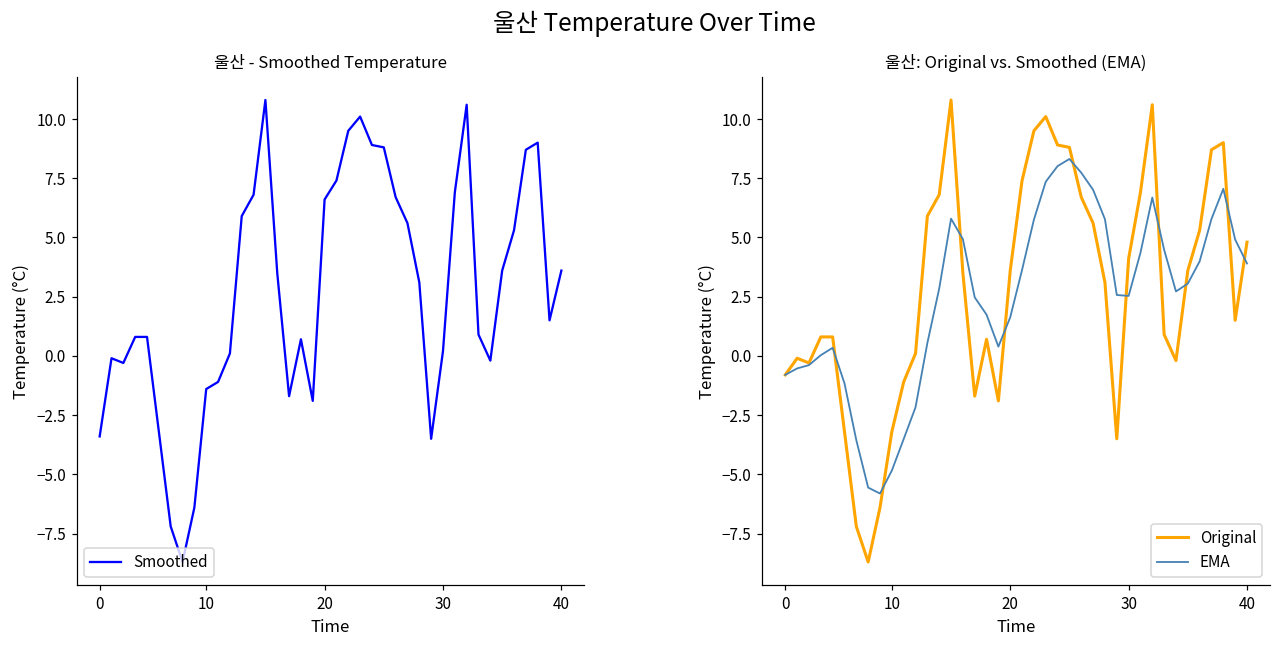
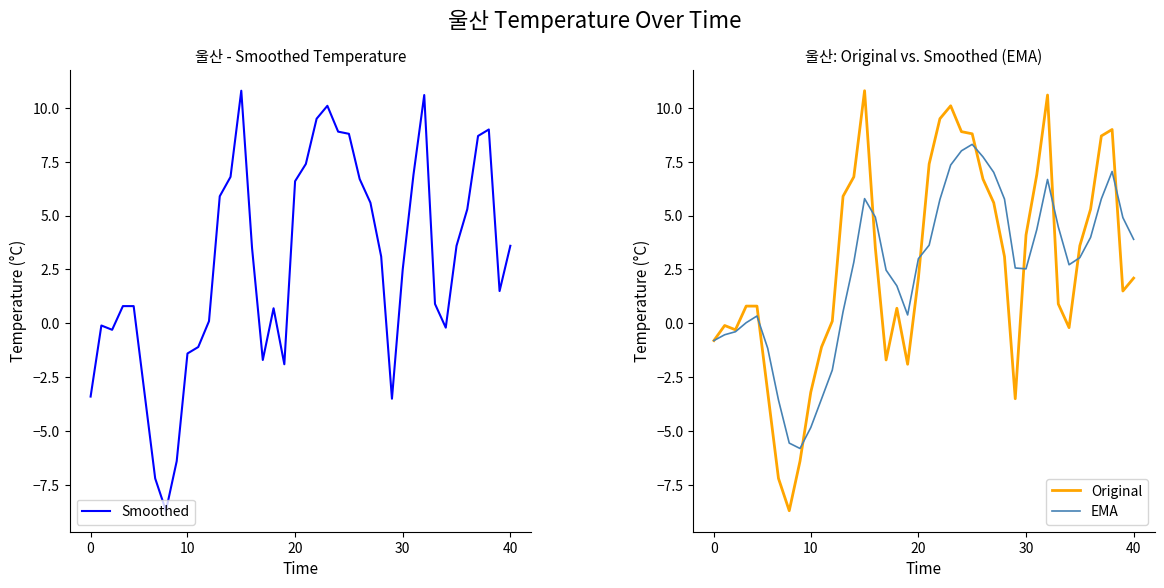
울산 - Smoothed Temperature, 30: 0.2 -> 2.5
울산: Original vs. Smoothed (EMA), Original, 20: 3.6 -> 2.1
울산: Original vs. Smoothed (EMA), EMA, 20: 1.6 -> 3.0
울산: Original vs. Smoothed (EMA), Original, 40: 4.8 -> 2.1
